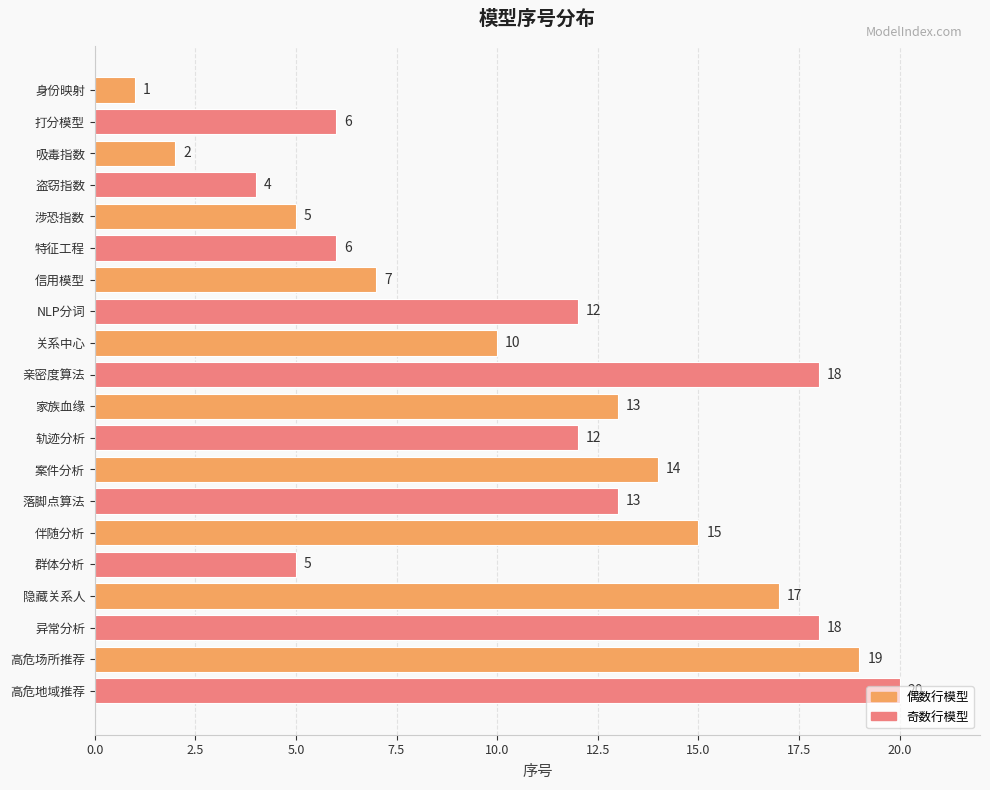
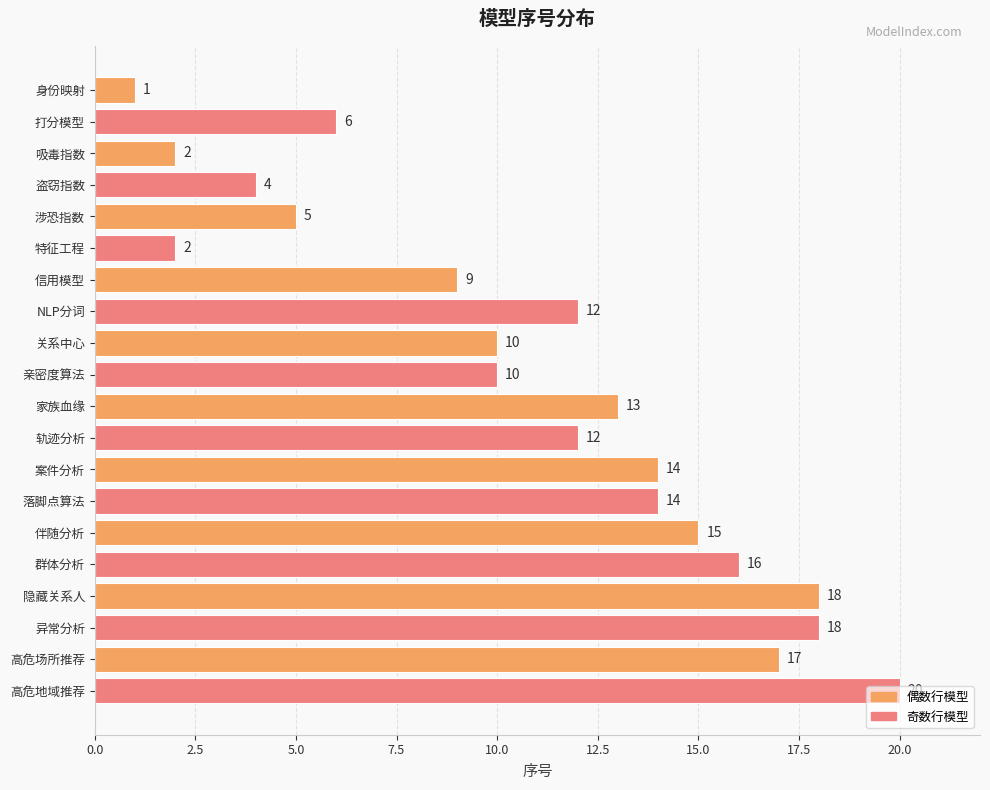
特征工程: 6 -> 2
信用模型: 7 -> 9
亲密度算法: 18 -> 10
落脚点算法: 13 -> 14
群体分析: 5 -> 16
隐藏关系人: 17 -> 18
高危场所推荐: 19 -> 17
